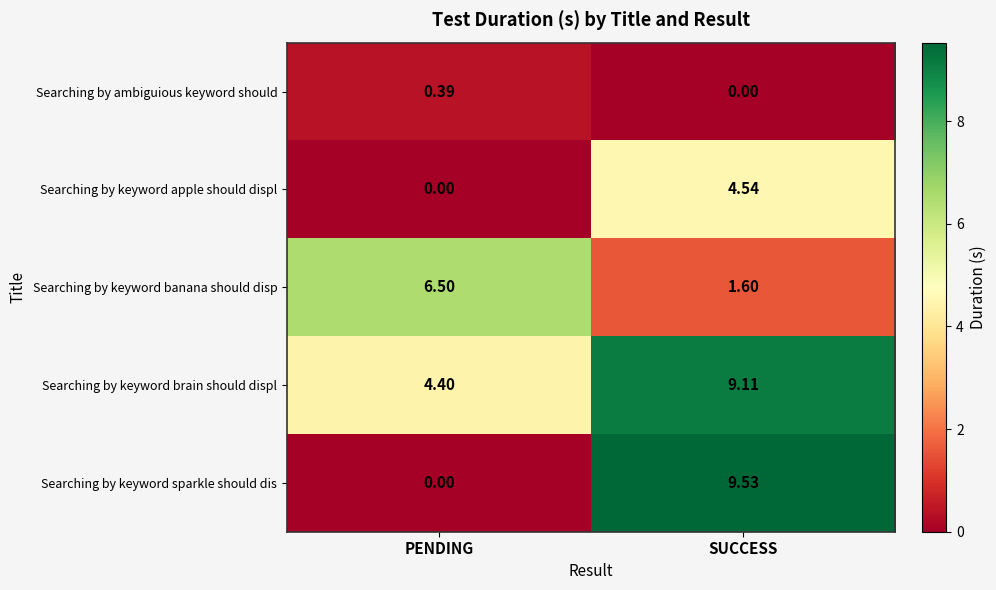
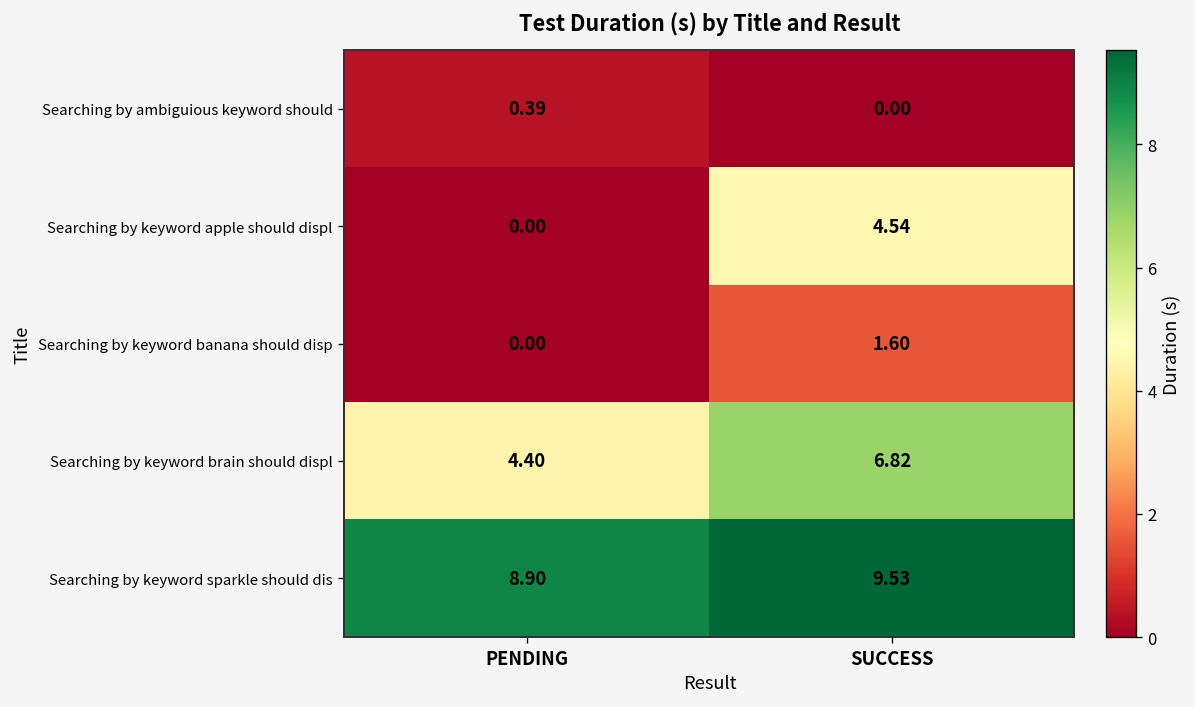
Searching by keyword banana should disp, PENDING: 6.50 -> 0.00
Searching by keyword brain should displ, SUCCESS: 9.11 -> 6.82
Searching by keyword sparkle should dis, PENDING: 0.00 -> 8.90
